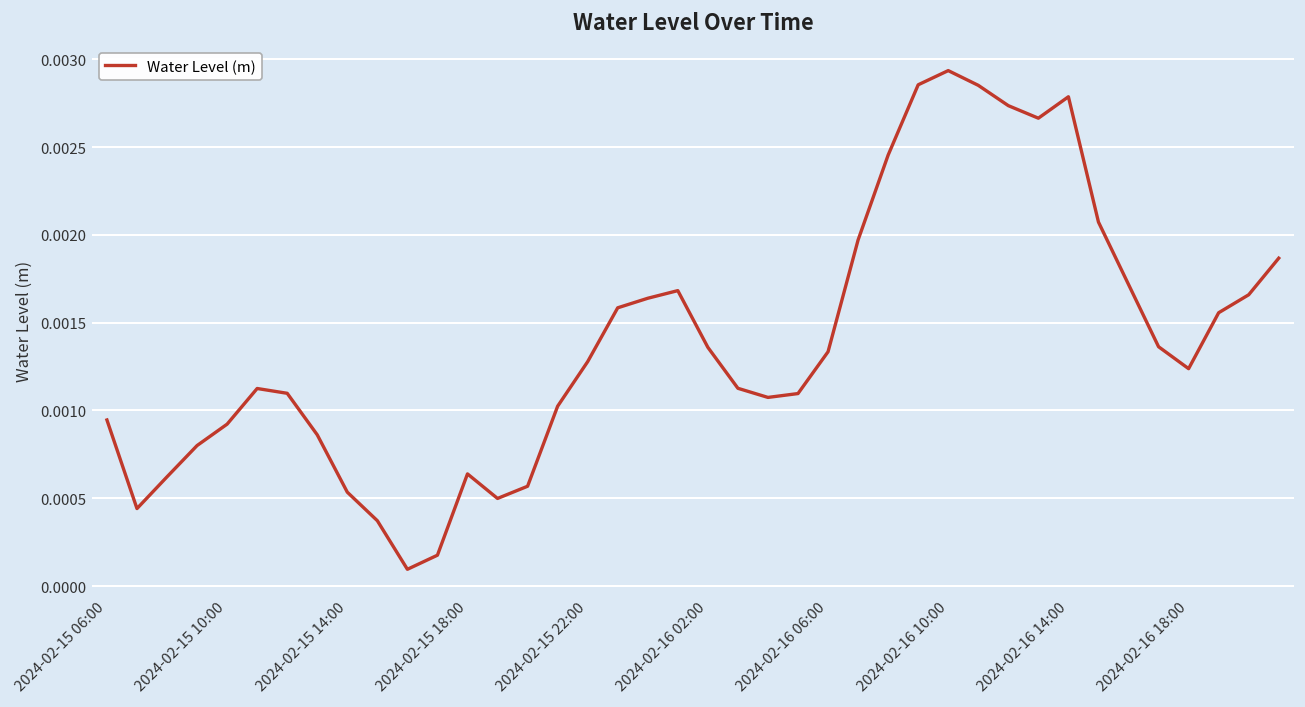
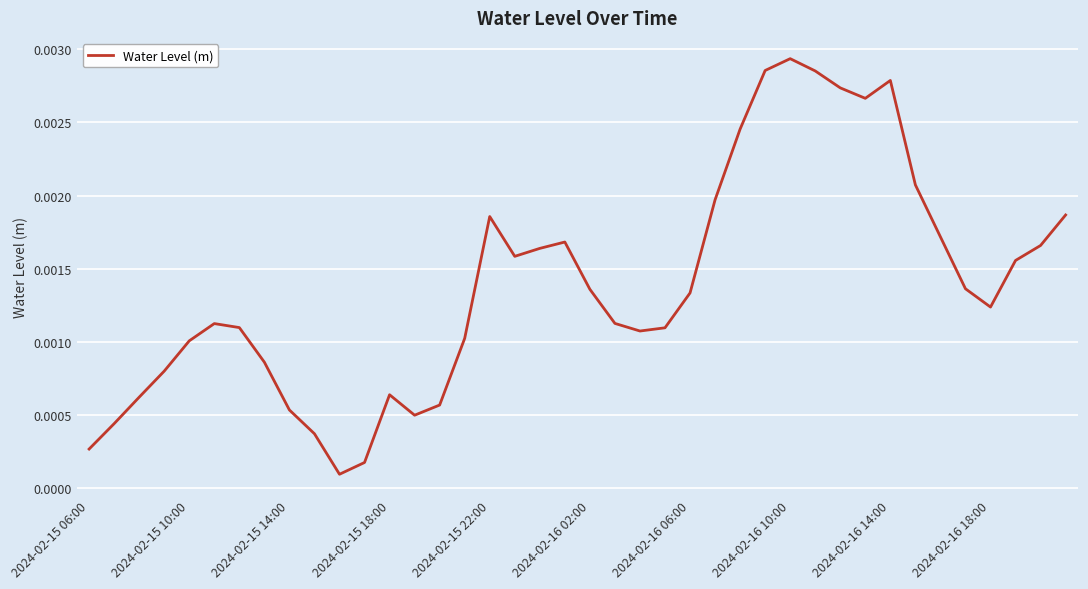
2024-02-15 06:00: 0.00095 -> 0.00027
2024-02-15 10:00: 0.00092 -> 0.00101
2024-02-15 22:00: 0.00128 -> 0.00186
